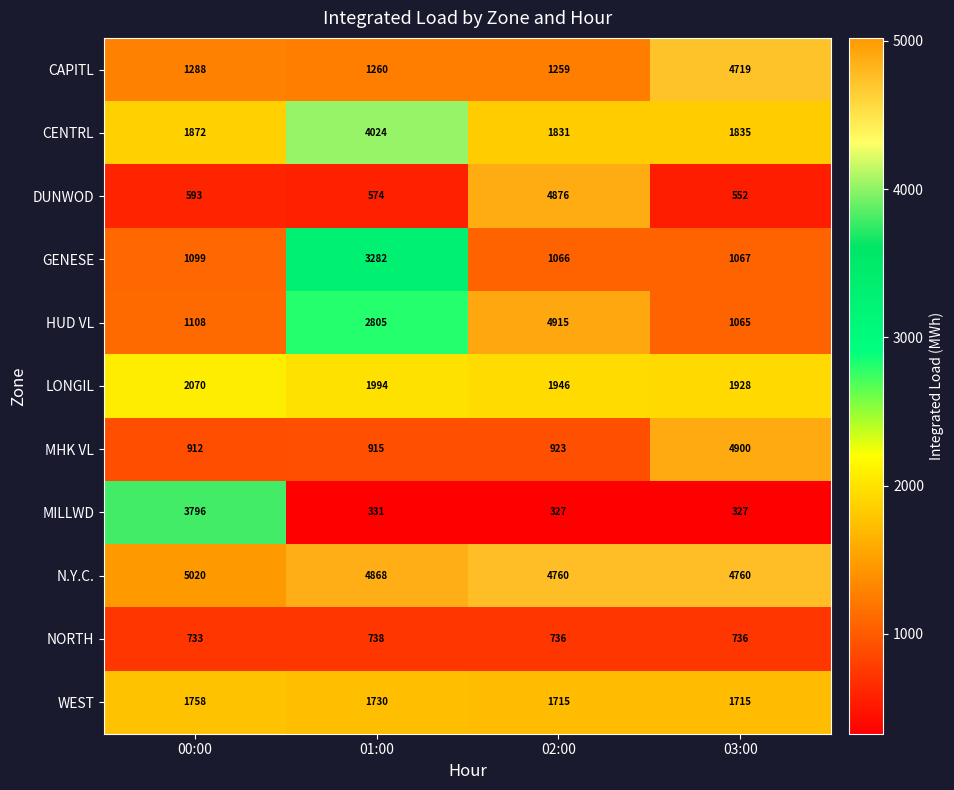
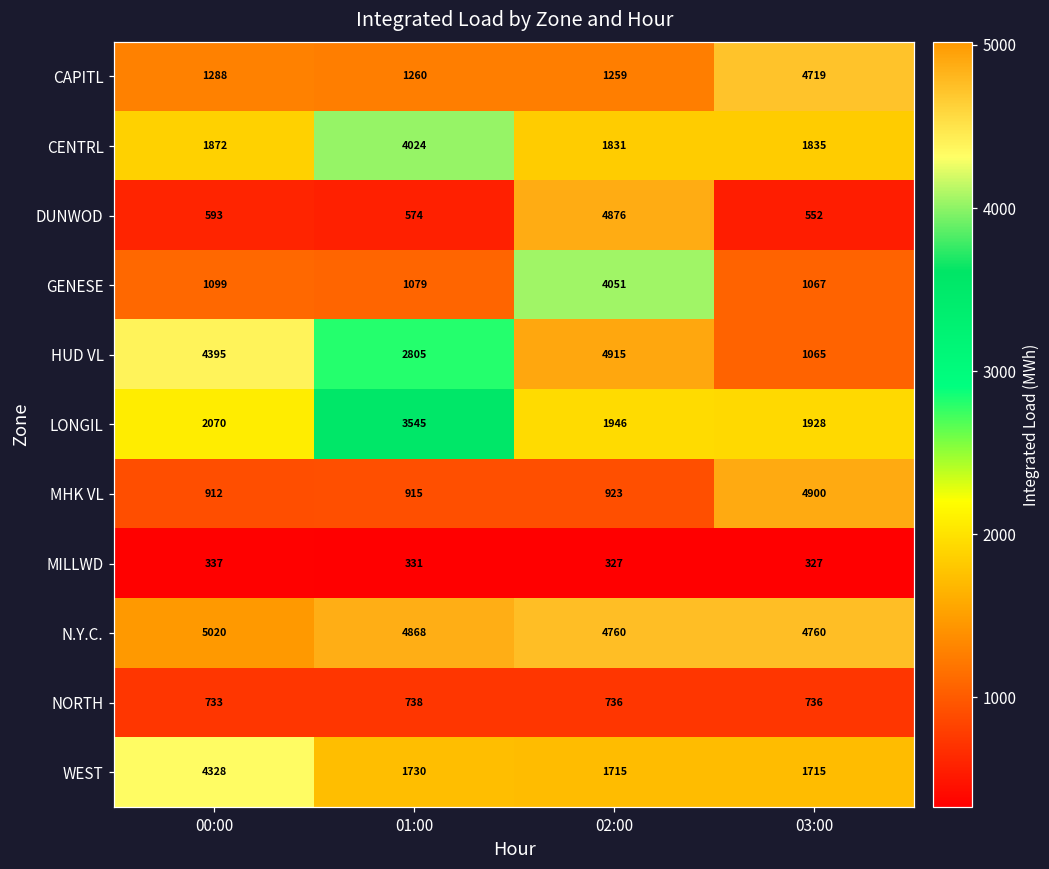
GENESE, 01:00: 3282 -> 1079
GENESE, 02:00: 1066 -> 4051
HUD VL, 00:00: 1108 -> 4395
LONGIL, 01:00: 1994 -> 3545
MILLWD, 00:00: 3796 -> 337
WEST, 00:00: 1758 -> 4328
